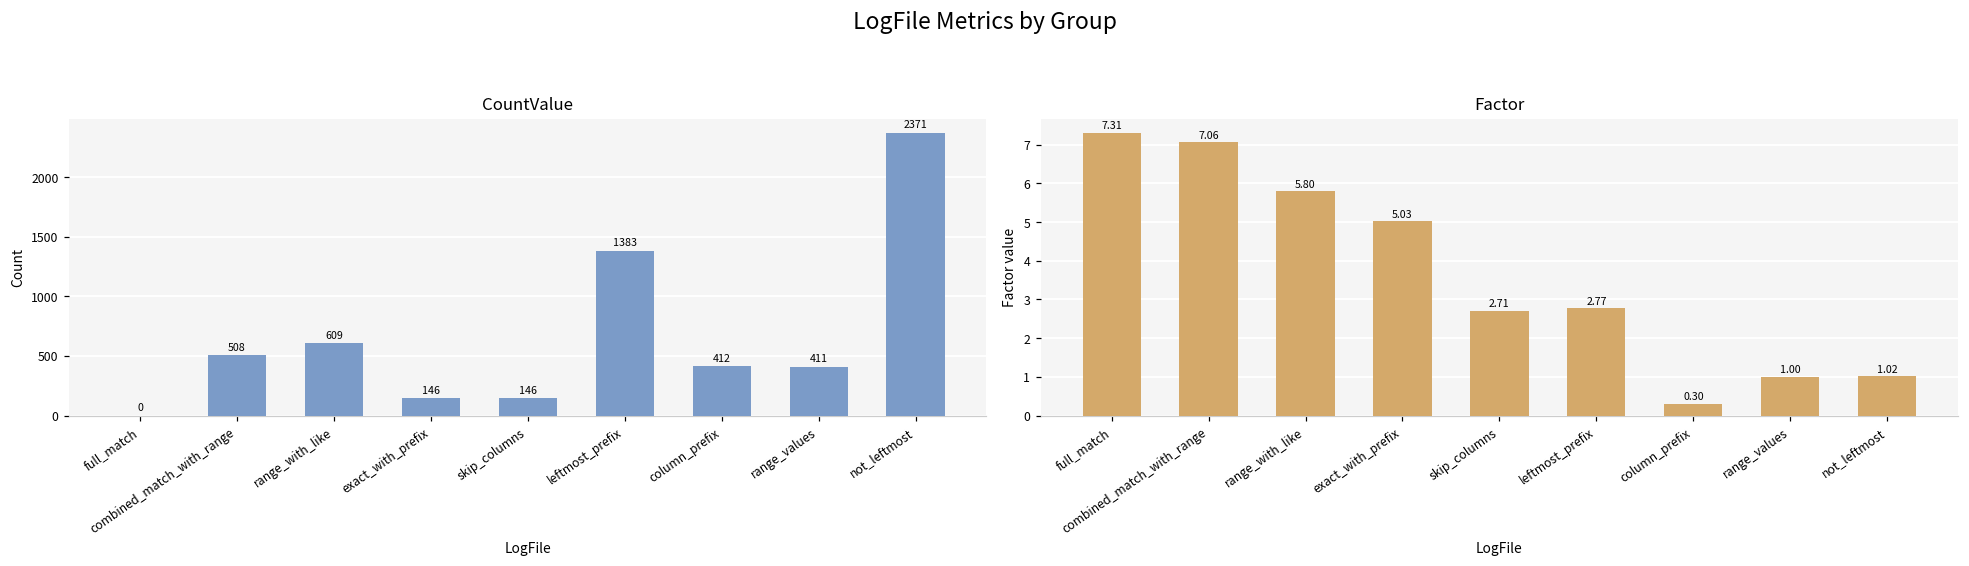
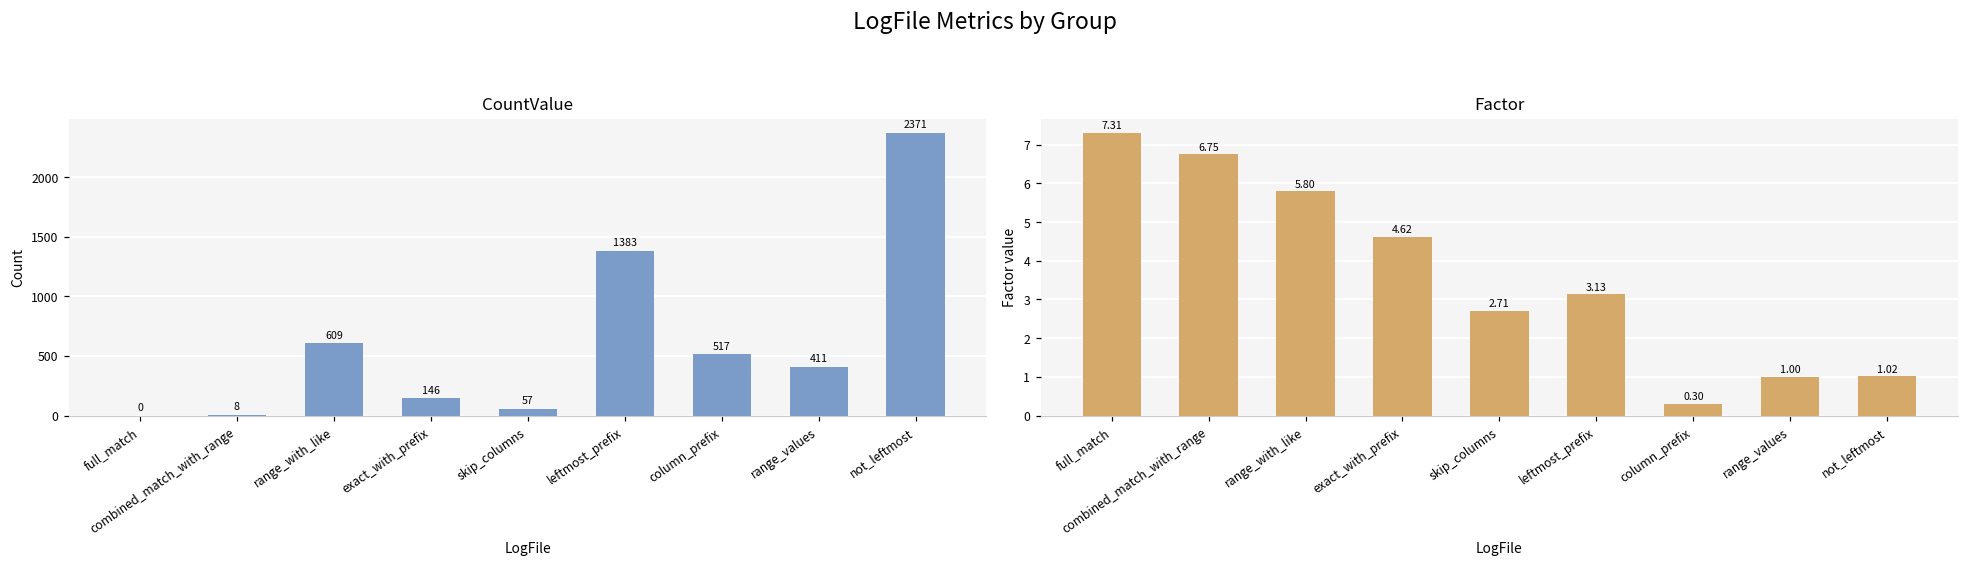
CountValue, combined_match_with_range: 508 -> 8
CountValue, skip_columns: 146 -> 57
CountValue, column_prefix: 412 -> 517
Factor, combined_match_with_range: 7.06 -> 6.75
Factor, exact_with_prefix: 5.03 -> 4.62
Factor, leftmost_prefix: 2.77 -> 3.13
